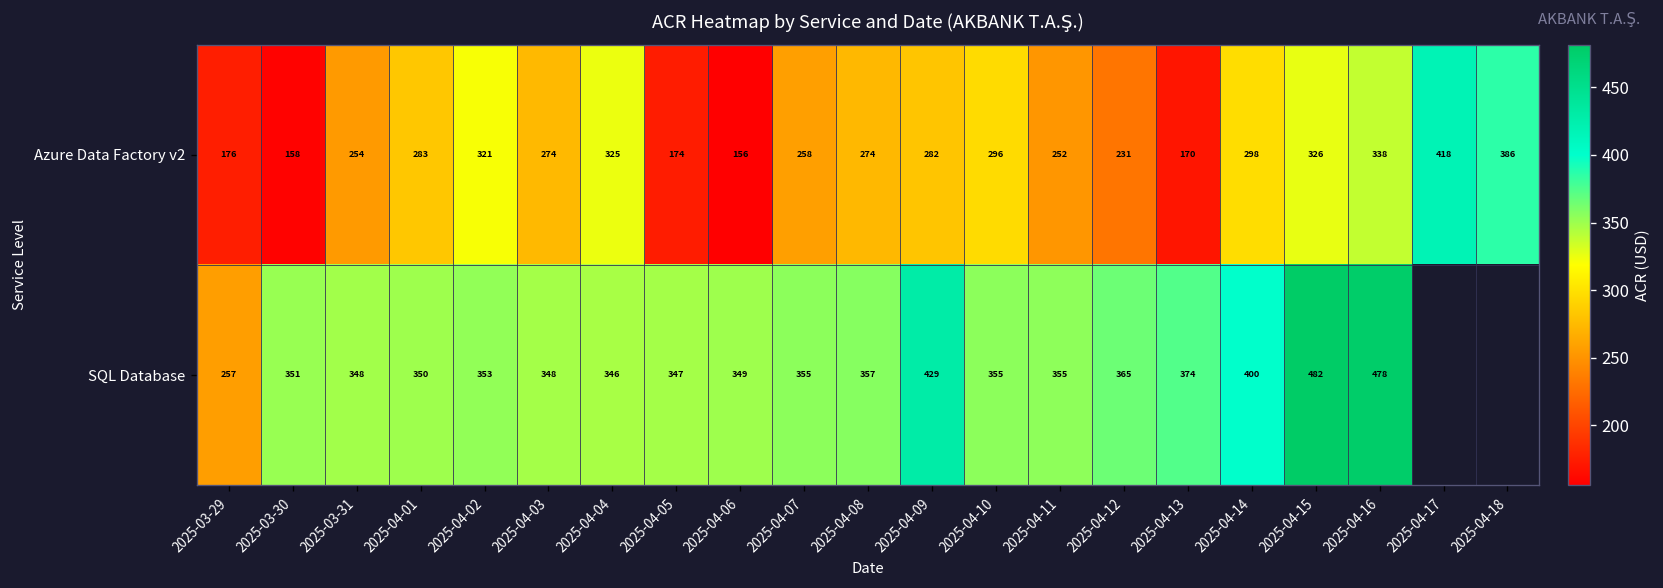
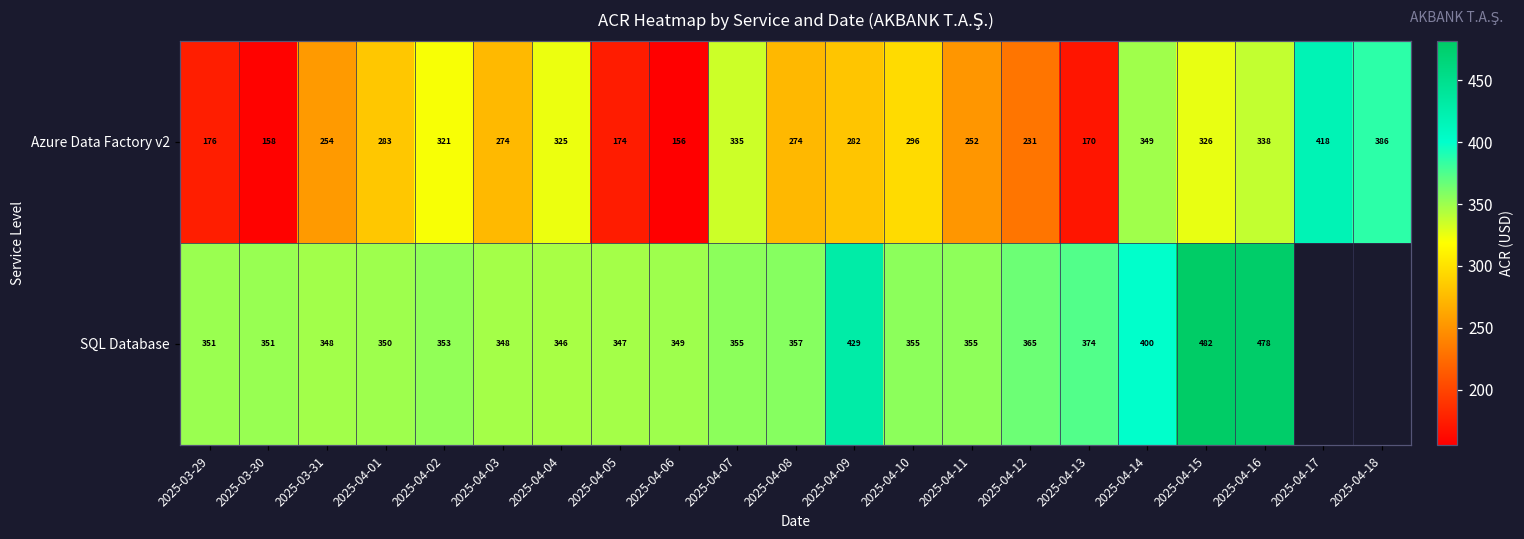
Azure Data Factory v2, 2025-04-07: 258 -> 335
Azure Data Factory v2, 2025-04-14: 298 -> 349
SQL Database, 2025-03-29: 257 -> 351
